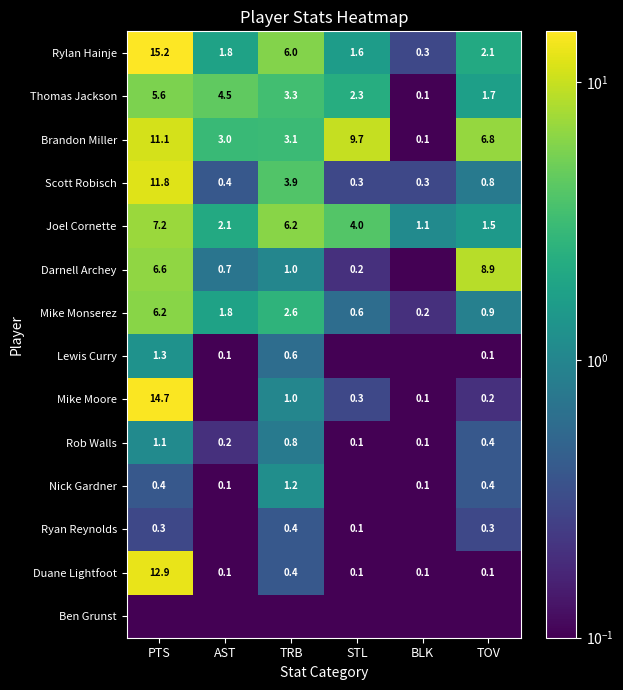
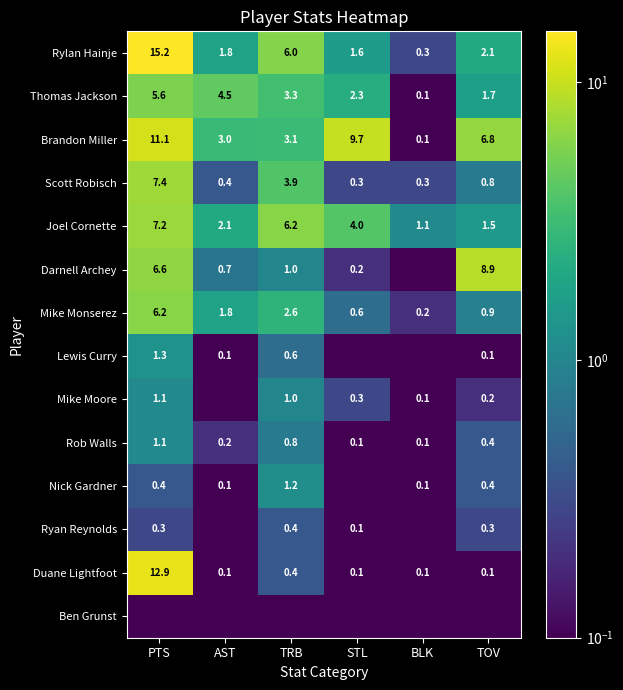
Scott Robisch, PTS: 11.8 -> 7.4
Mike Moore, PTS: 14.7 -> 1.1
